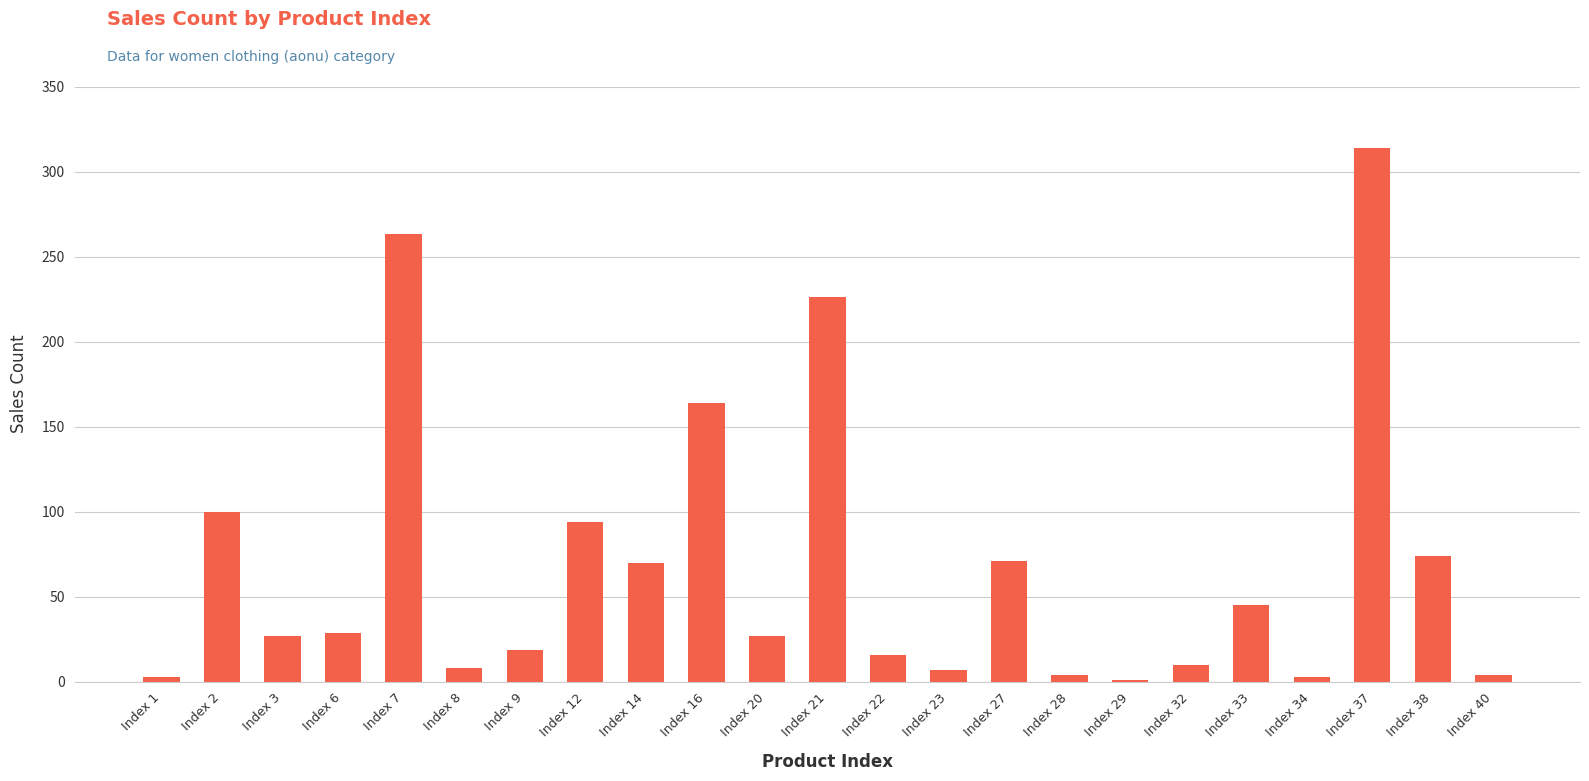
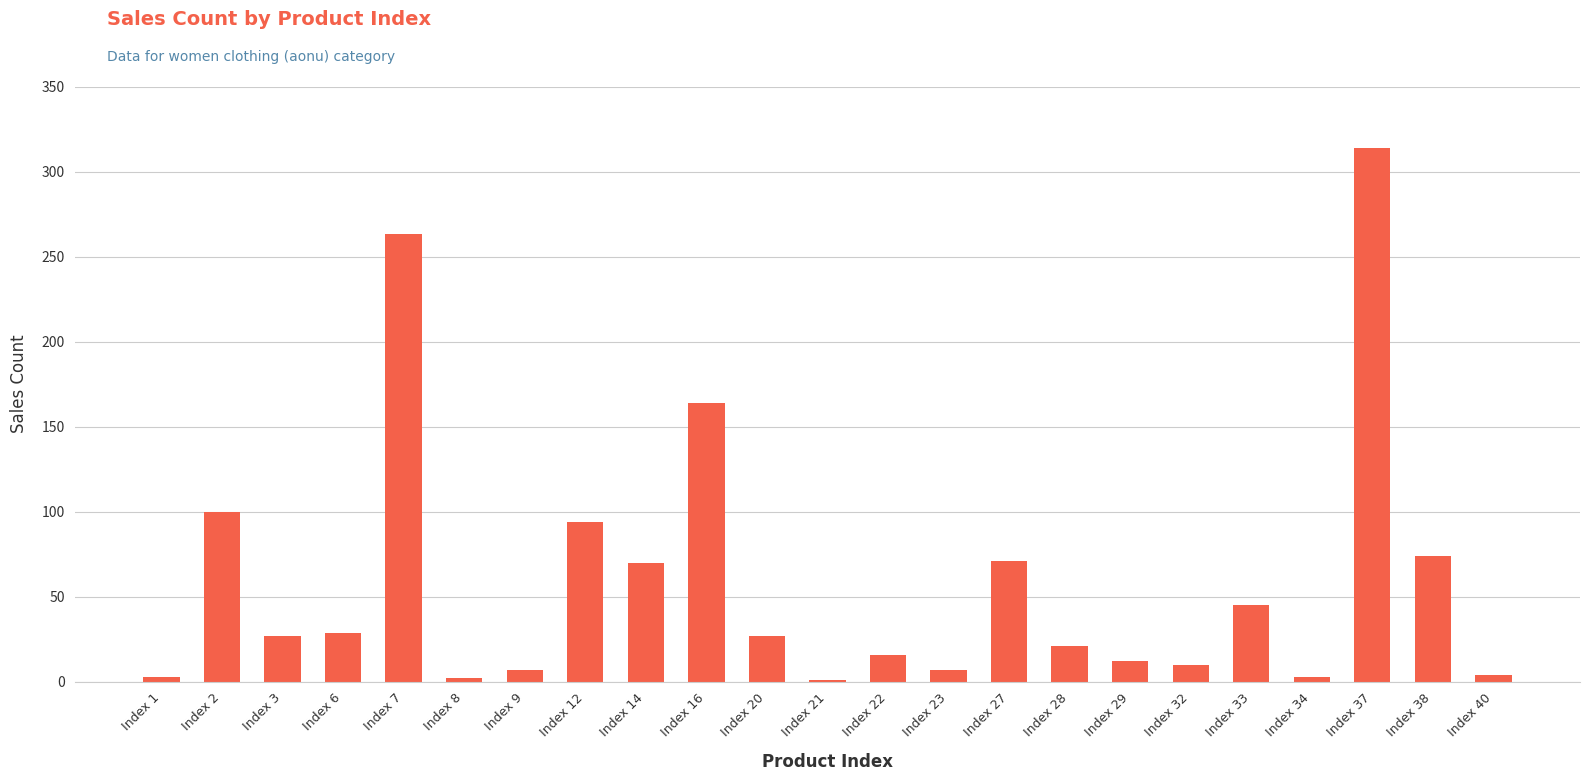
Index 8: 8 -> 2
Index 9: 19 -> 7
Index 21: 226 -> 1
Index 28: 4 -> 21
Index 29: 1 -> 12
